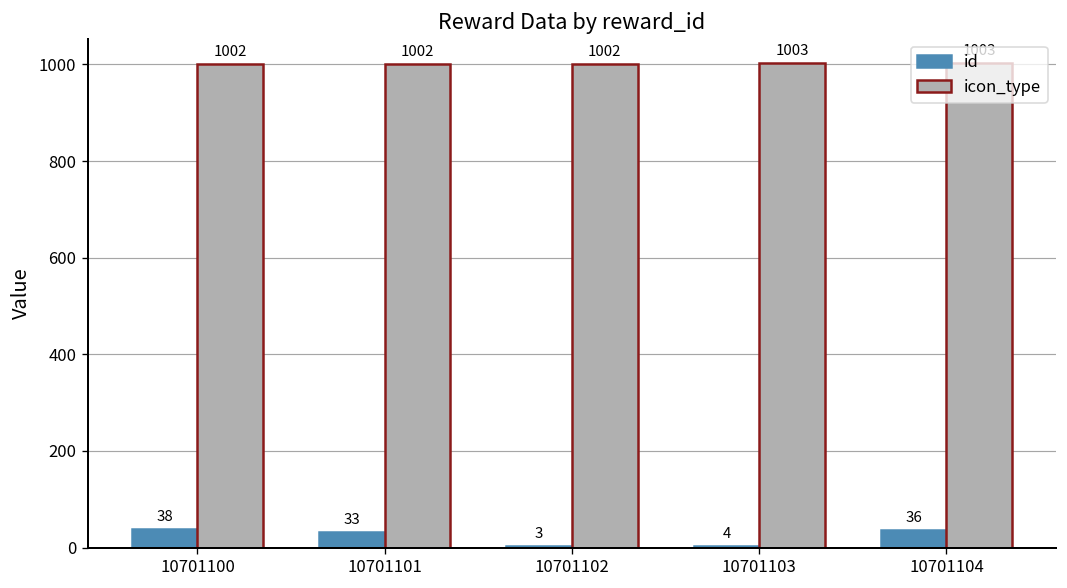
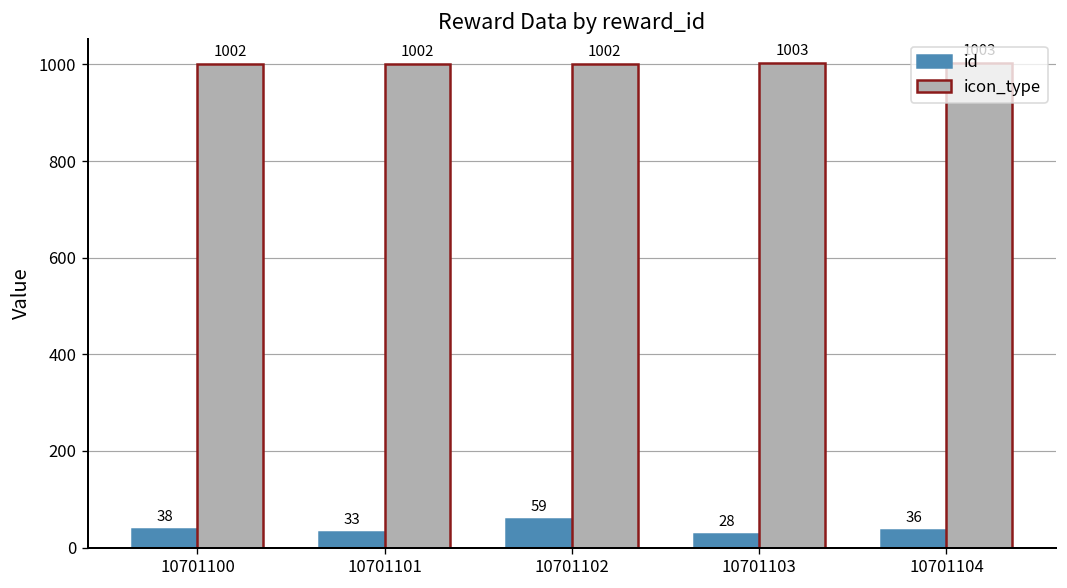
id, 10701102: 3 -> 59
id, 10701103: 4 -> 28
